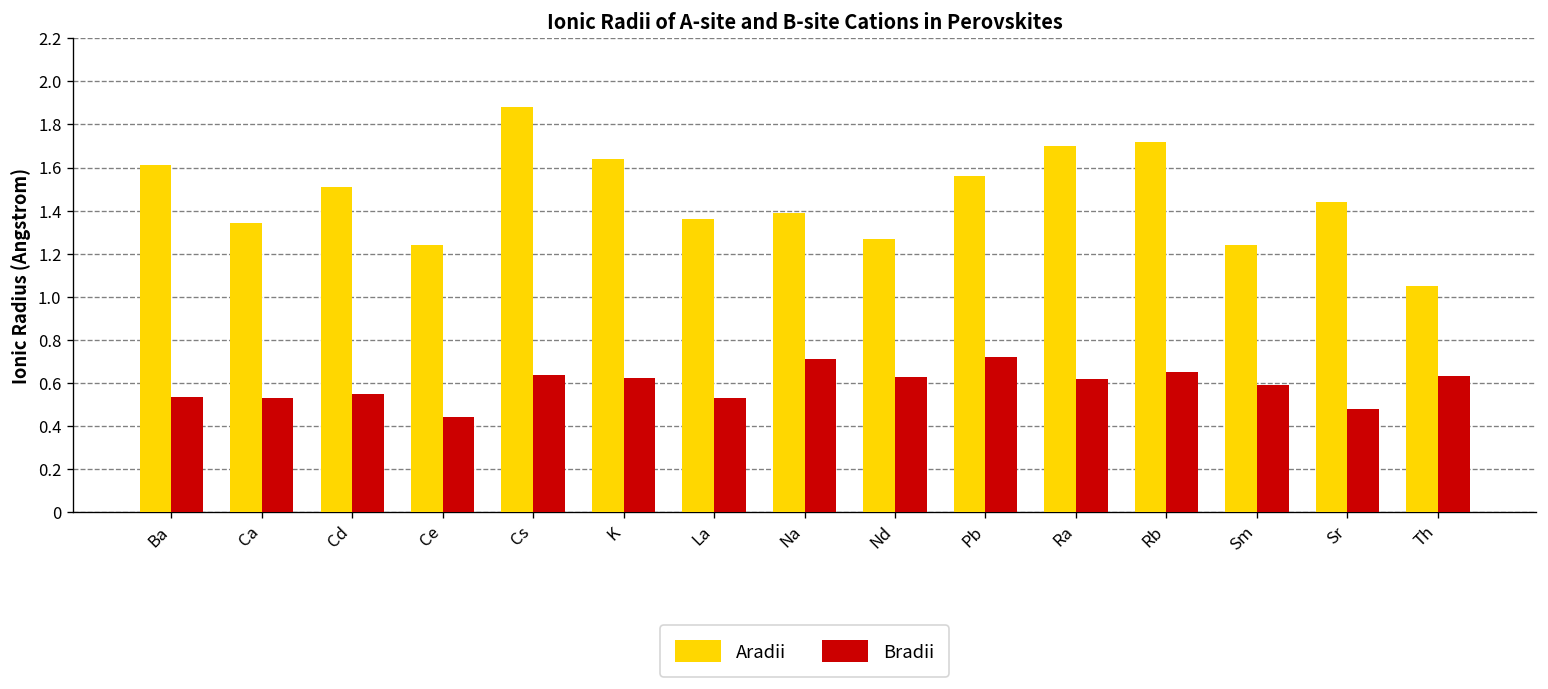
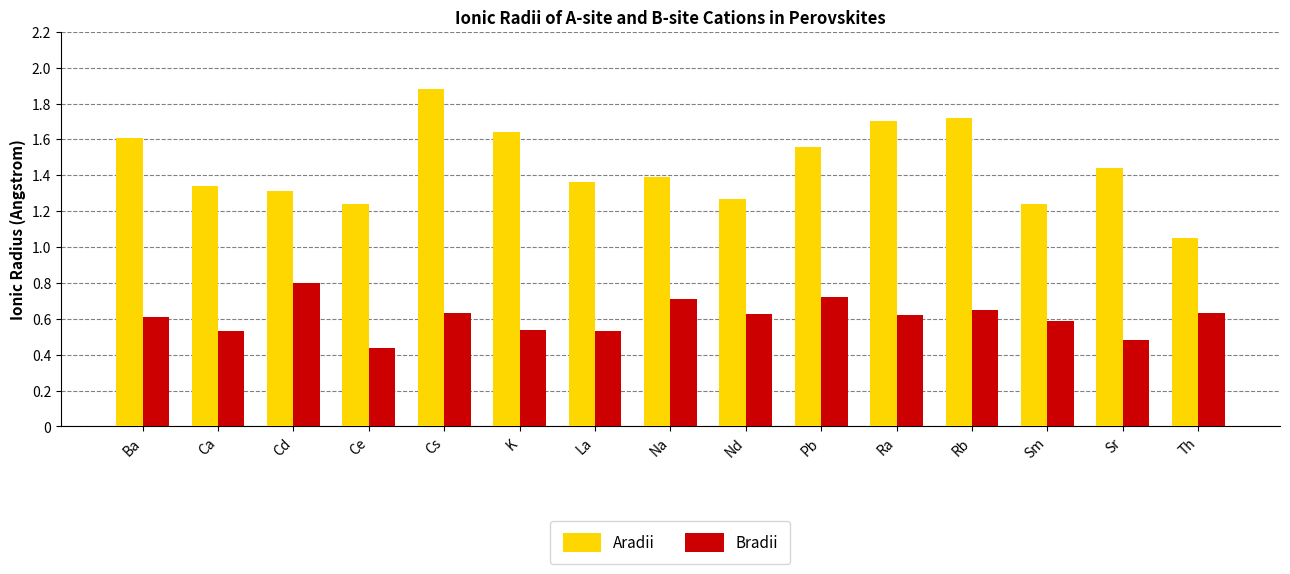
Bradii, Ba: 0.54 -> 0.61
Aradii, Cd: 1.51 -> 1.31
Bradii, Cd: 0.55 -> 0.80
Bradii, K: 0.62 -> 0.54
